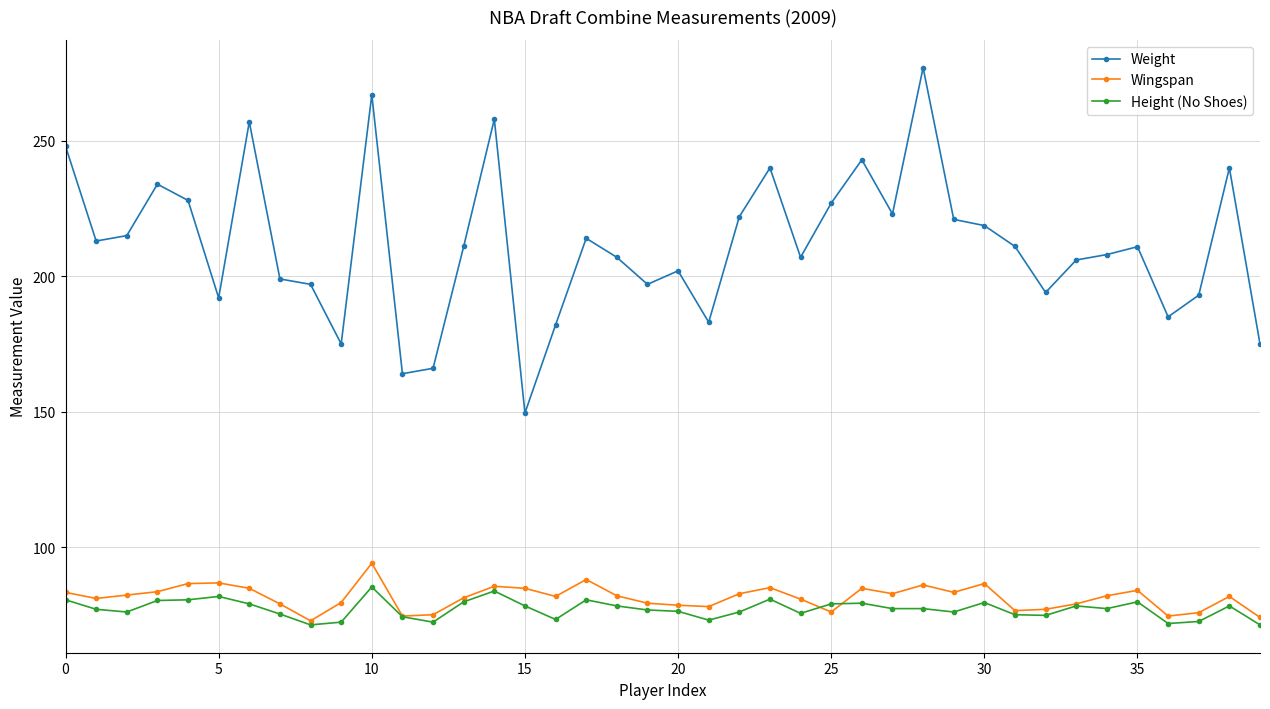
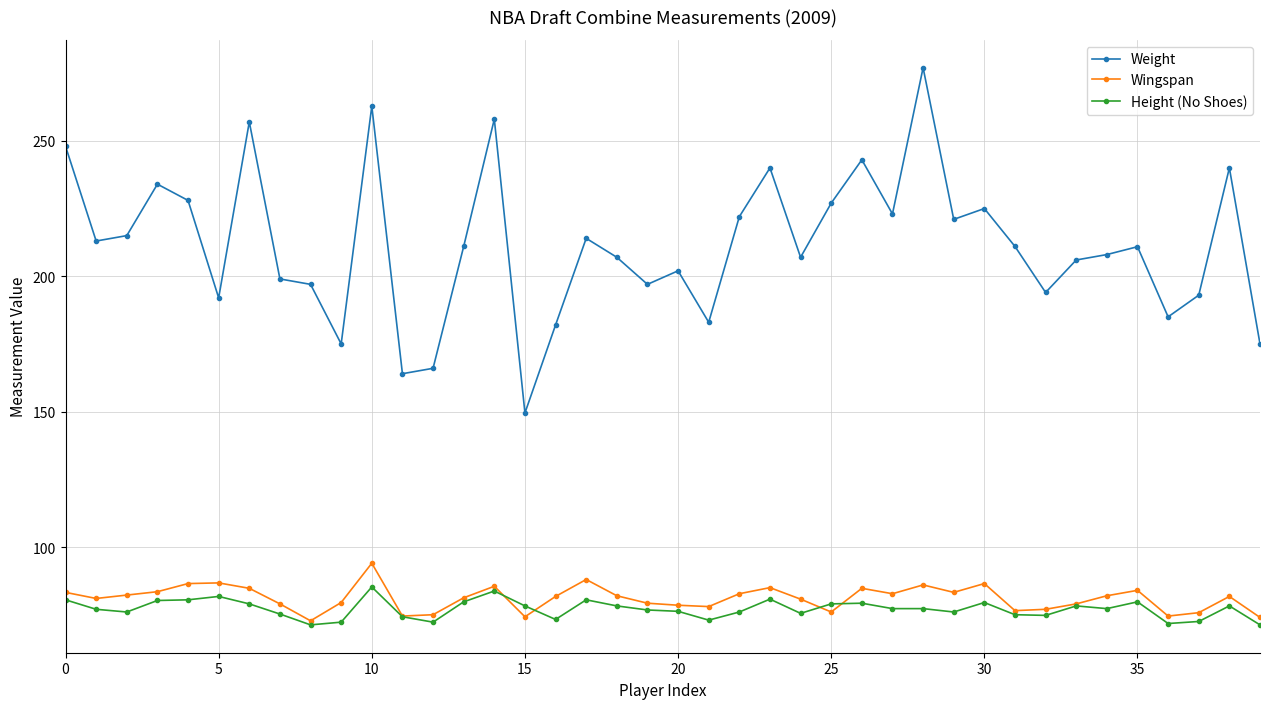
Weight, 10: 267 -> 263
Wingspan, 15: 85 -> 74
Weight, 30: 219 -> 225
